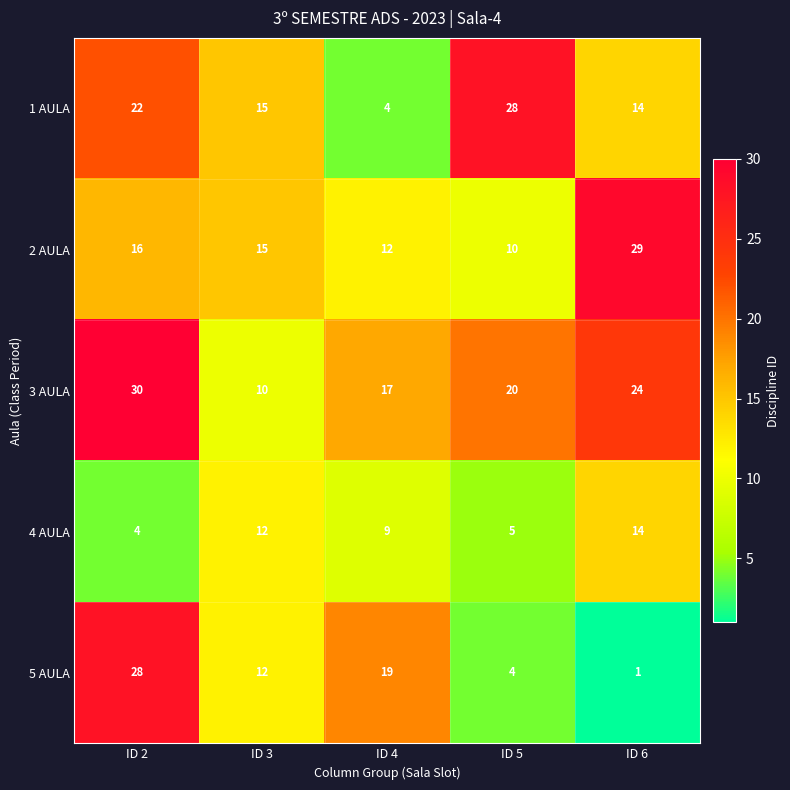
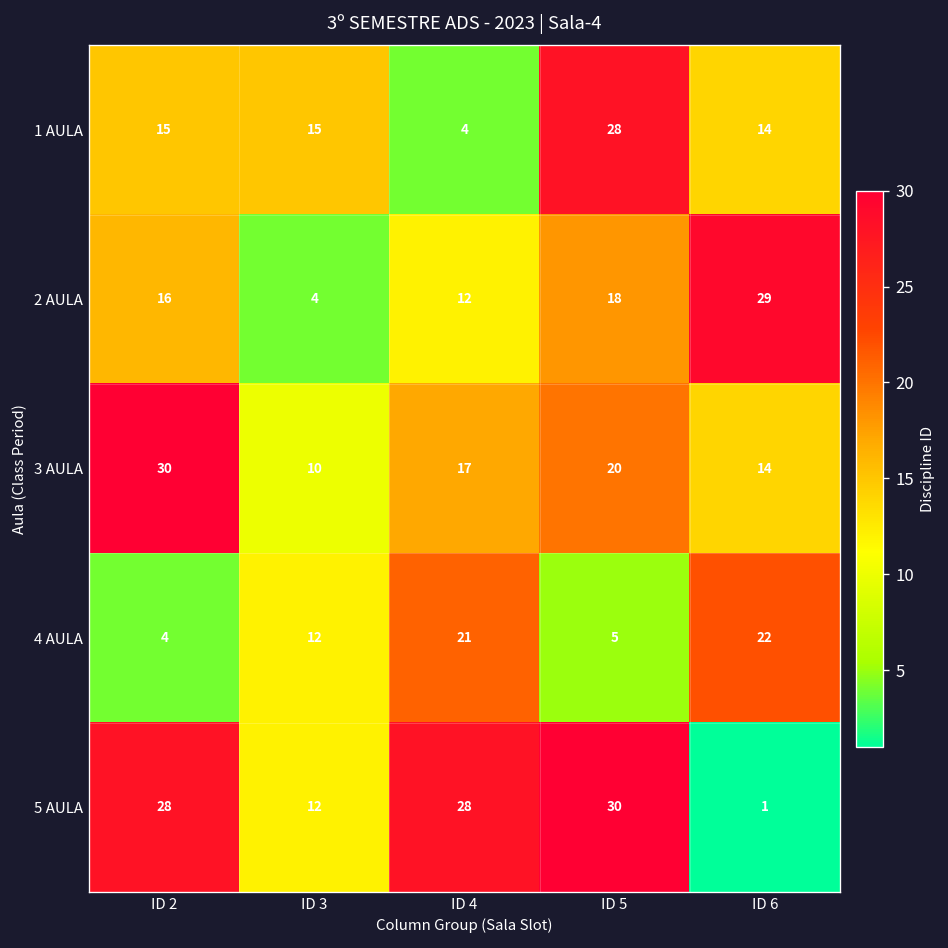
1 AULA, ID 2: 22 -> 15
2 AULA, ID 3: 15 -> 4
2 AULA, ID 5: 10 -> 18
3 AULA, ID 6: 24 -> 14
4 AULA, ID 4: 9 -> 21
4 AULA, ID 6: 14 -> 22
5 AULA, ID 4: 19 -> 28
5 AULA, ID 5: 4 -> 30
